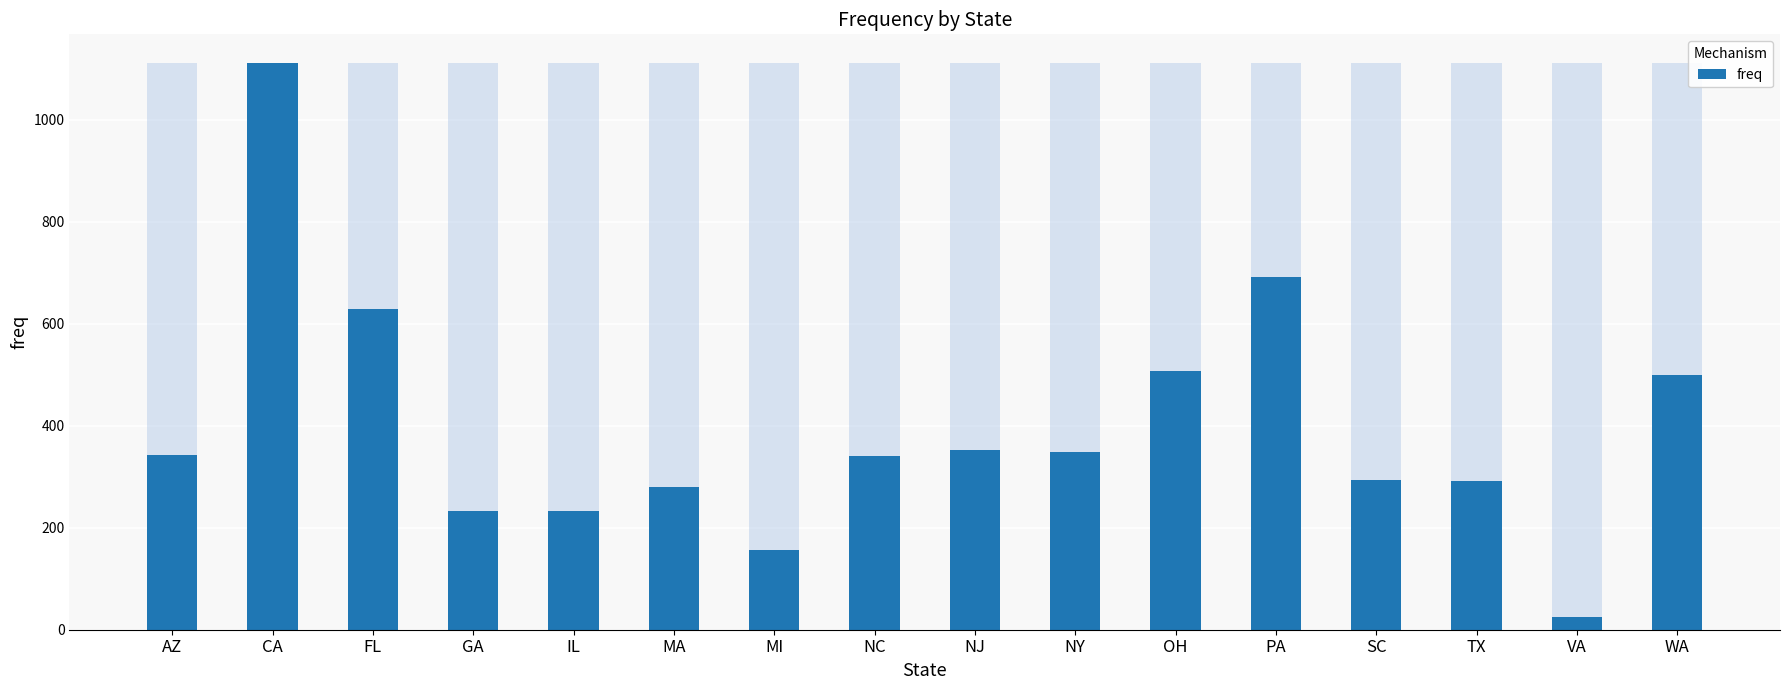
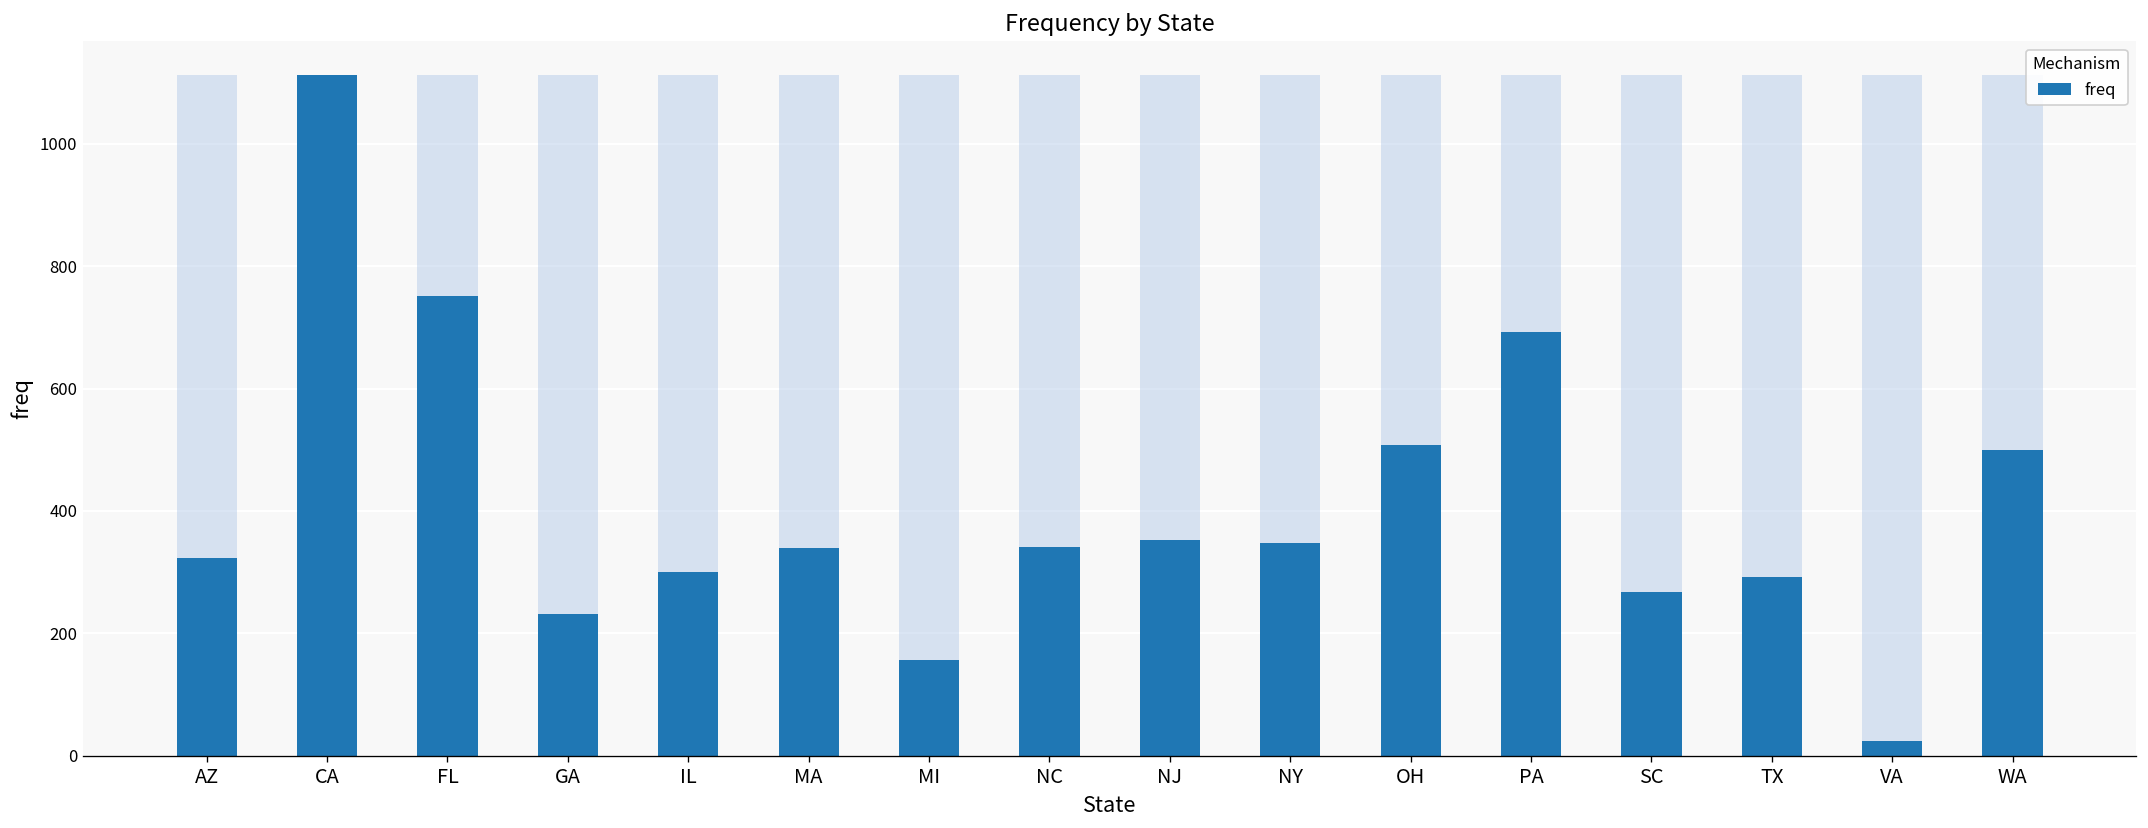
freq, AZ: 340 -> 320
freq, FL: 630 -> 750
freq, IL: 230 -> 300
freq, MA: 280 -> 340
freq, SC: 290 -> 270
